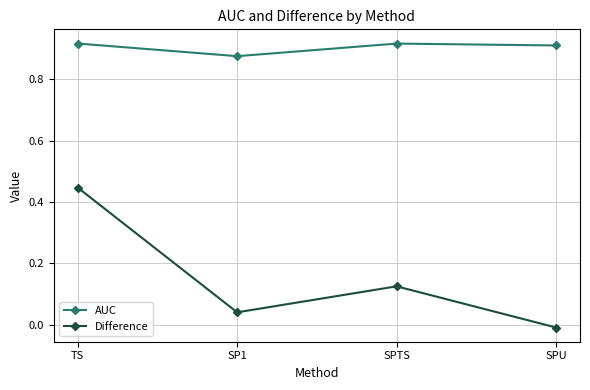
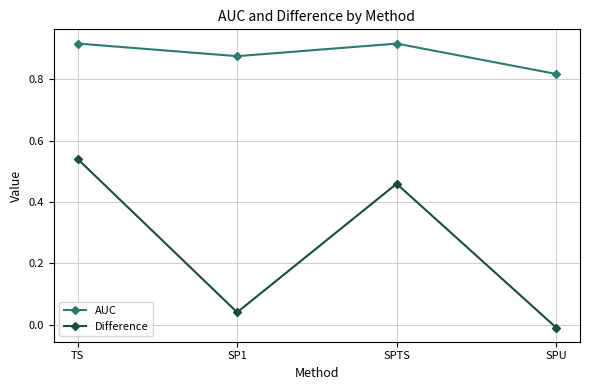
Difference, TS: 0.45 -> 0.54
Difference, SPTS: 0.12 -> 0.46
AUC, SPU: 0.91 -> 0.82
